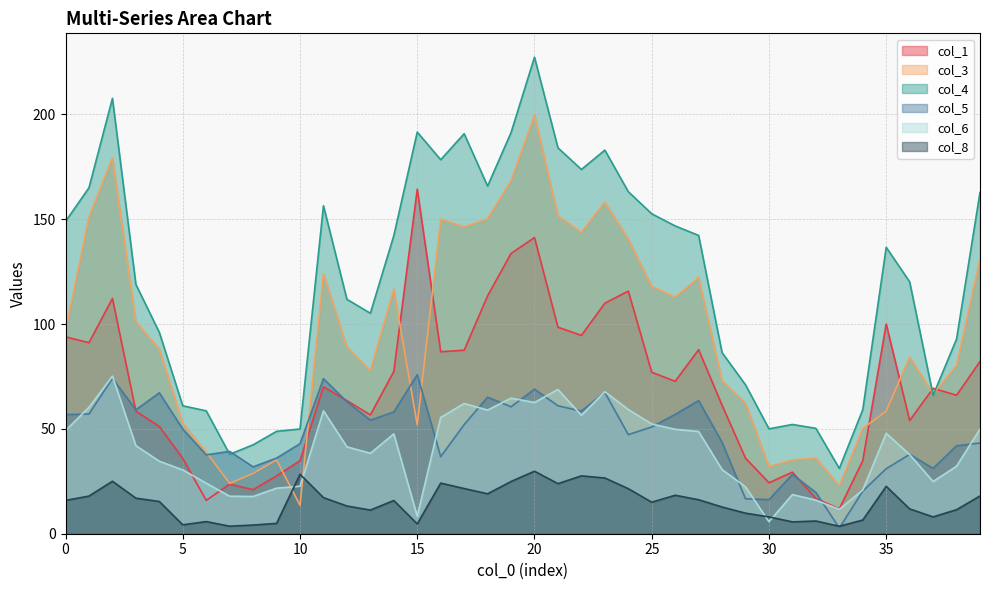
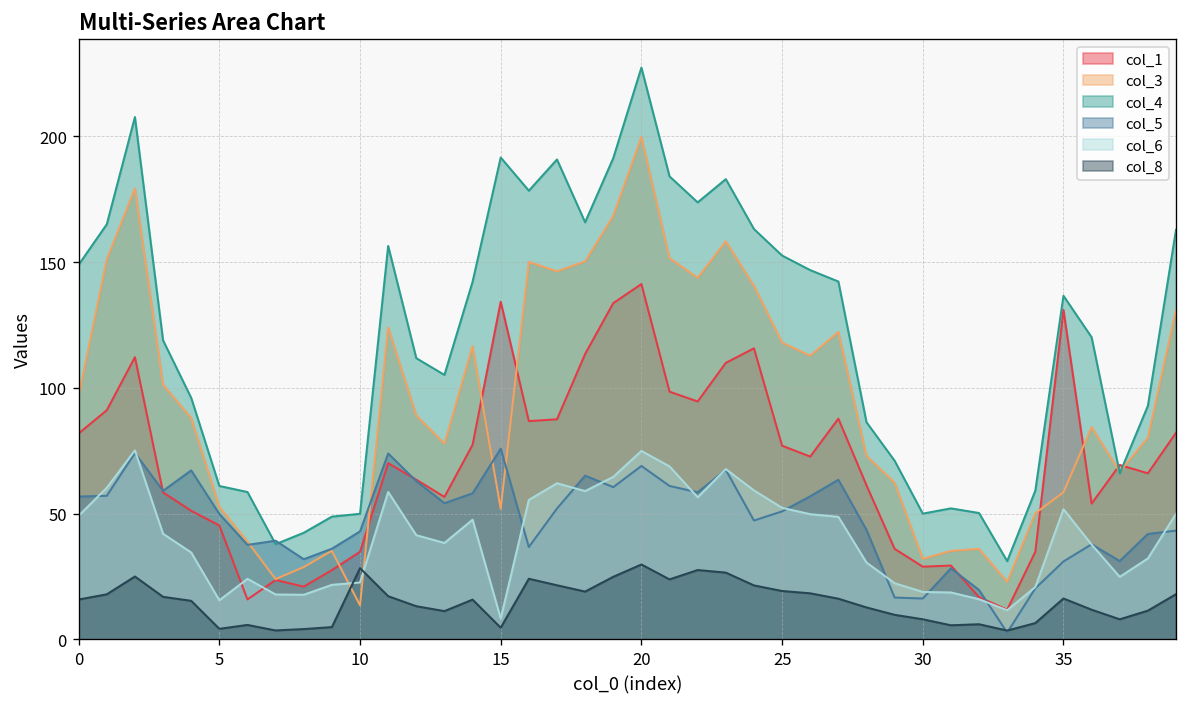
col_1, 0: 94 -> 82
col_1, 5: 36 -> 45
col_6, 5: 30 -> 16
col_1, 15: 164 -> 134
col_6, 20: 63 -> 75
col_8, 25: 15 -> 19
col_1, 30: 24 -> 29
col_6, 30: 6 -> 19
col_1, 35: 100 -> 131
col_6, 35: 48 -> 52
col_8, 35: 23 -> 16
